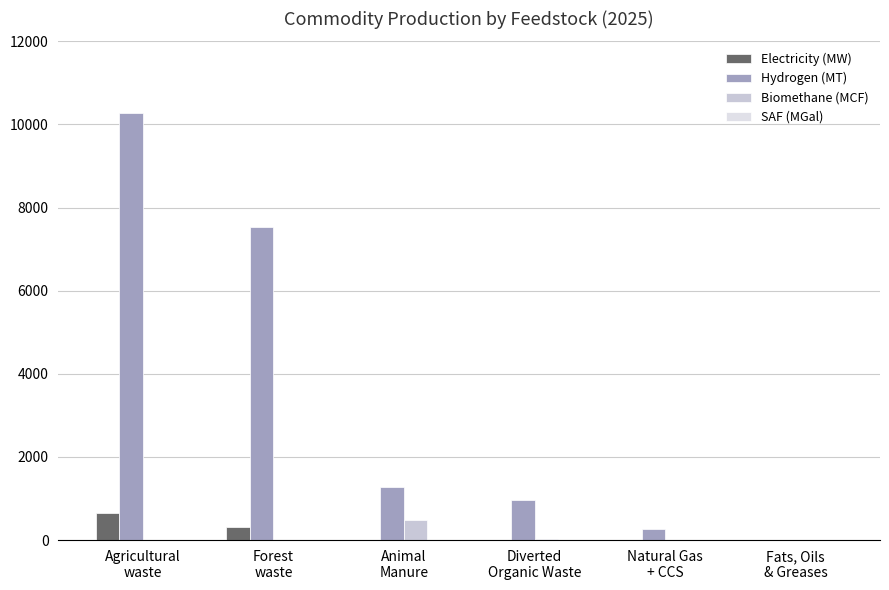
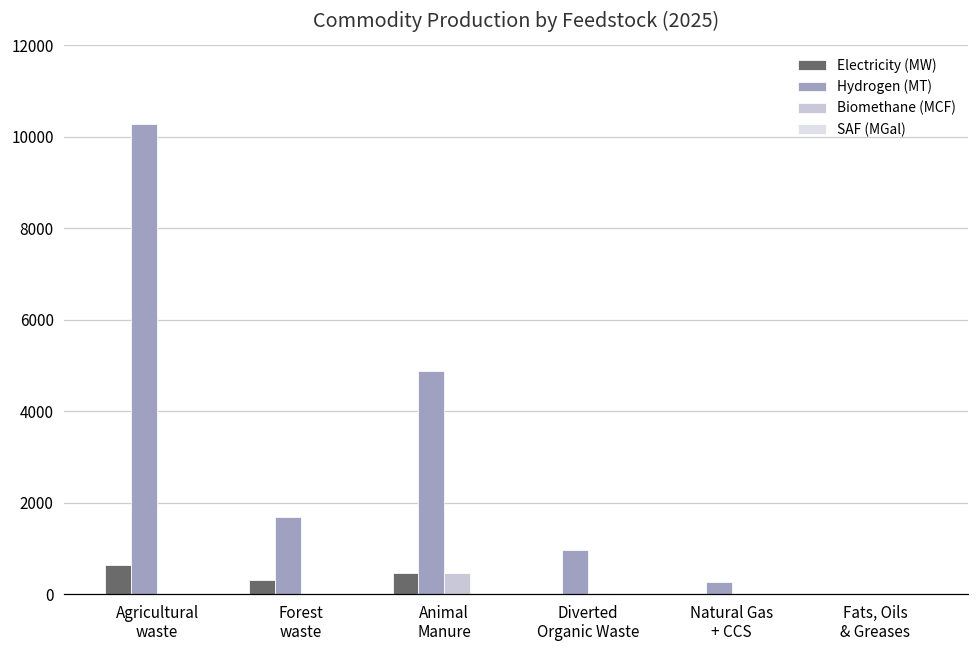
Hydrogen (MT), Forest waste: 7500 -> 1700
Electricity (MW), Animal Manure: 0 -> 500
Hydrogen (MT), Animal Manure: 1300 -> 4900
